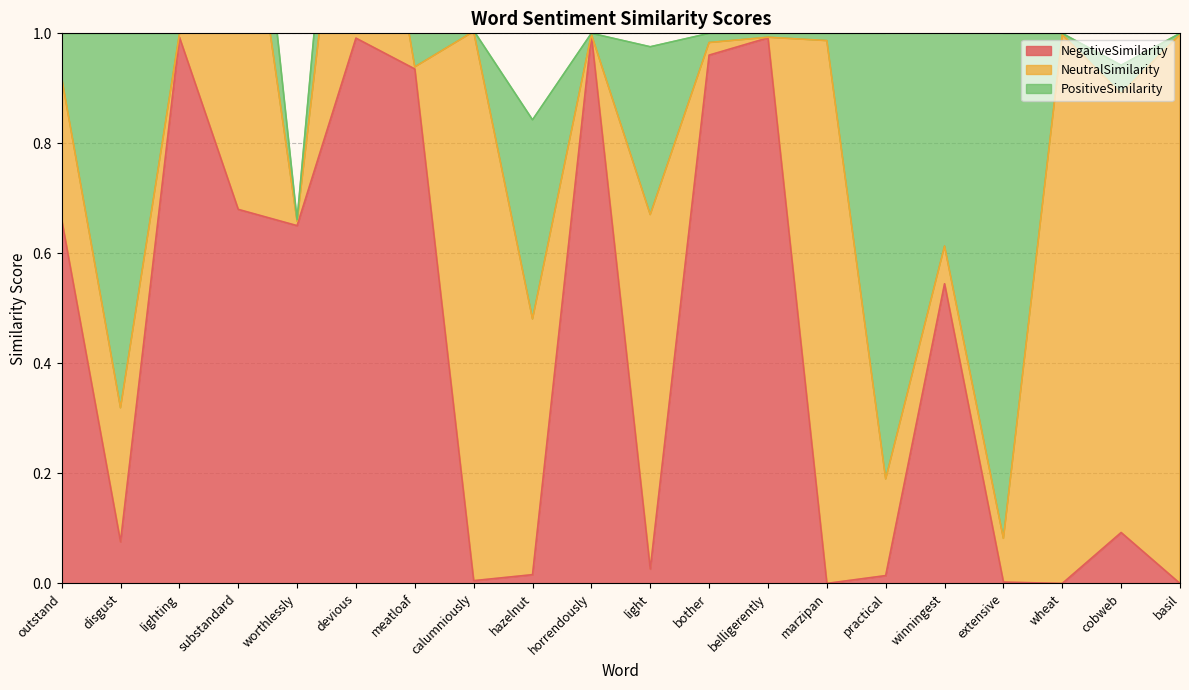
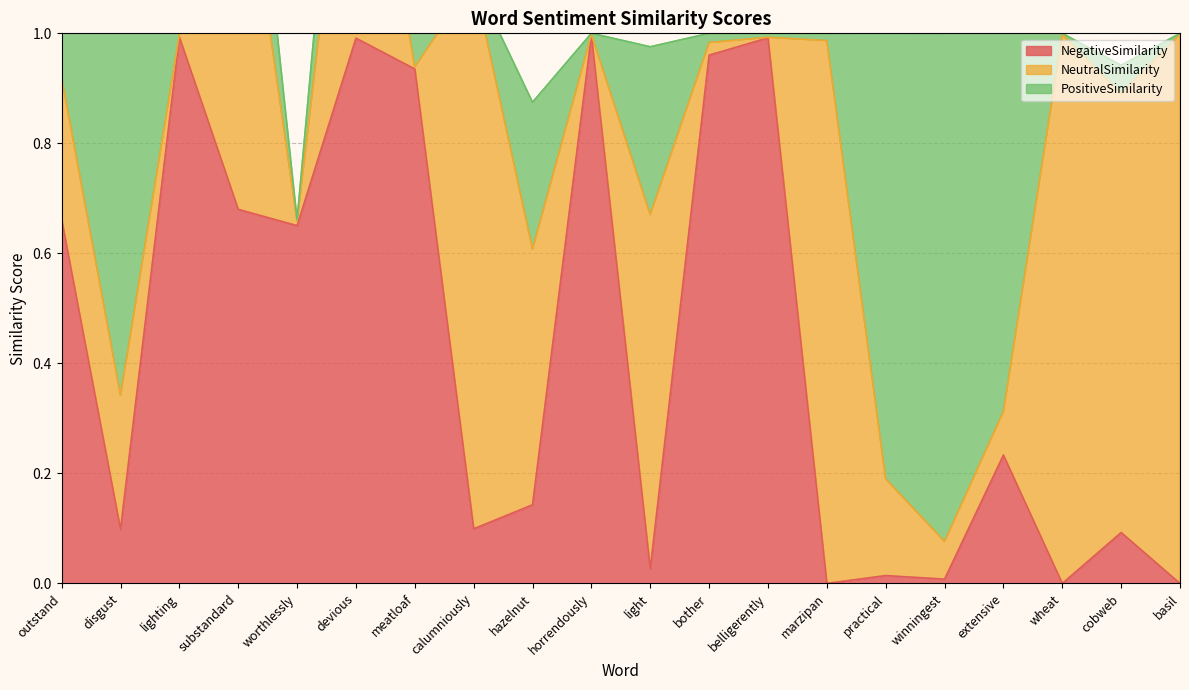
NegativeSimilarity, disgust: 0.08 -> 0.10
NegativeSimilarity, calumniously: 0.01 -> 0.10
NegativeSimilarity, hazelnut: 0.02 -> 0.14
PositiveSimilarity, hazelnut: 0.36 -> 0.27
NegativeSimilarity, winningest: 0.54 -> 0.01
NegativeSimilarity, extensive: 0.00 -> 0.23
